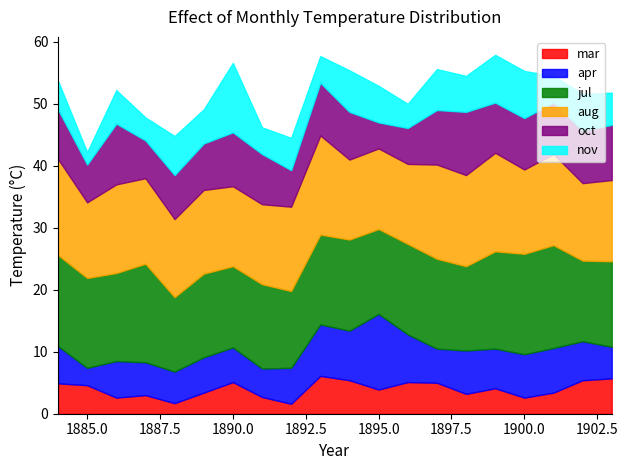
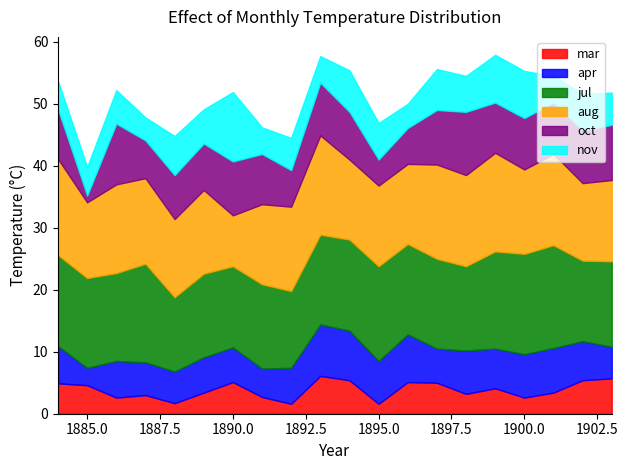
oct, 1885.0: 6 -> 1
nov, 1885.0: 2 -> 5
aug, 1890.0: 13 -> 8
mar, 1895.0: 4 -> 2
apr, 1895.0: 12 -> 7
jul, 1895.0: 14 -> 15
